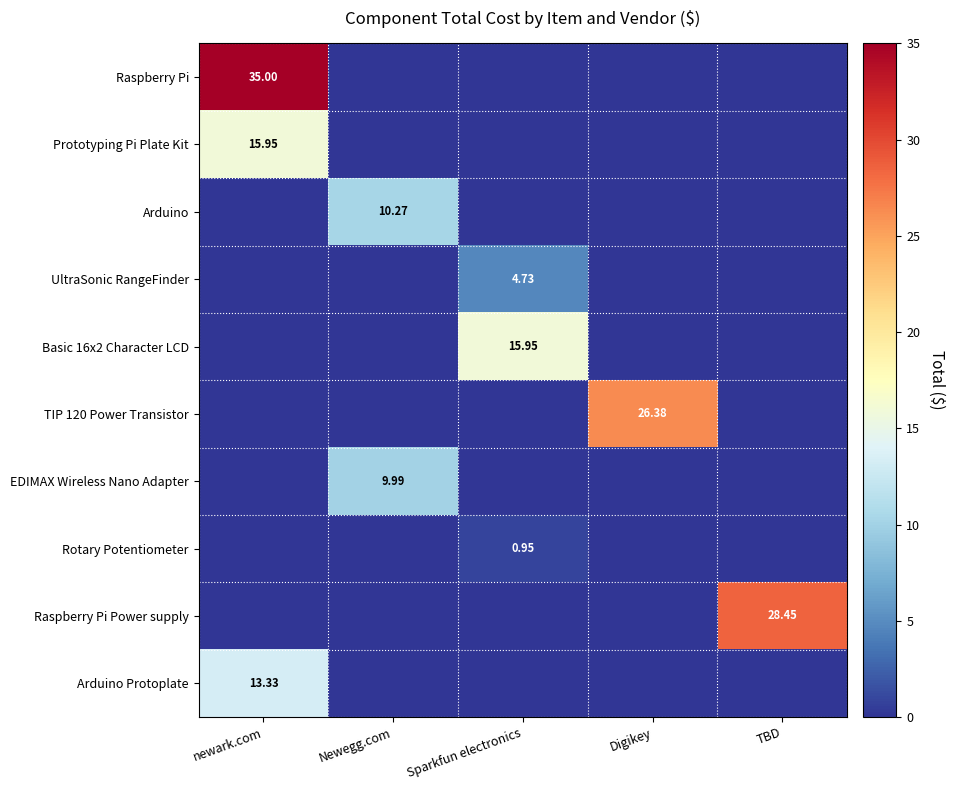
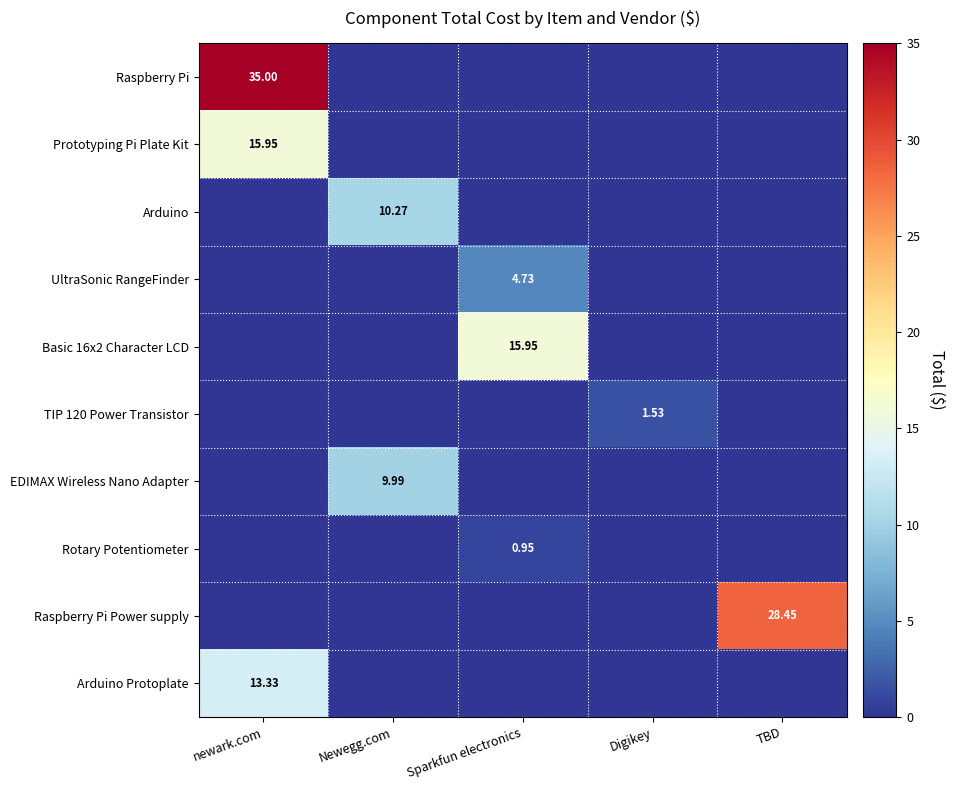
TIP 120 Power Transistor, Digikey: 26.38 -> 1.53
